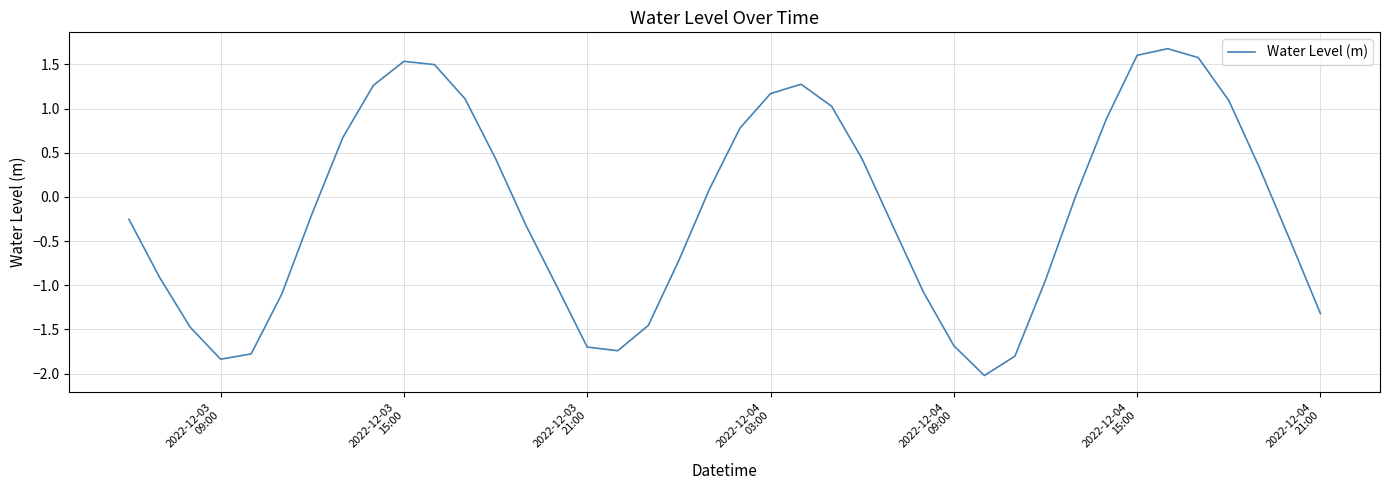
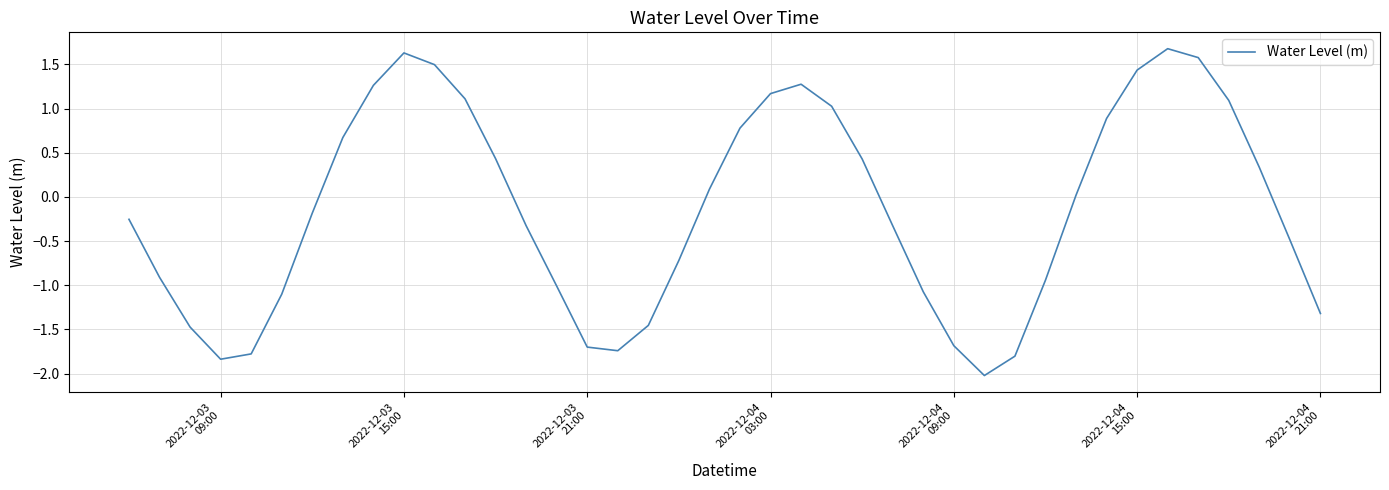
2022-12-03 15:00: 1.5 -> 1.6
2022-12-04 15:00: 1.6 -> 1.4
